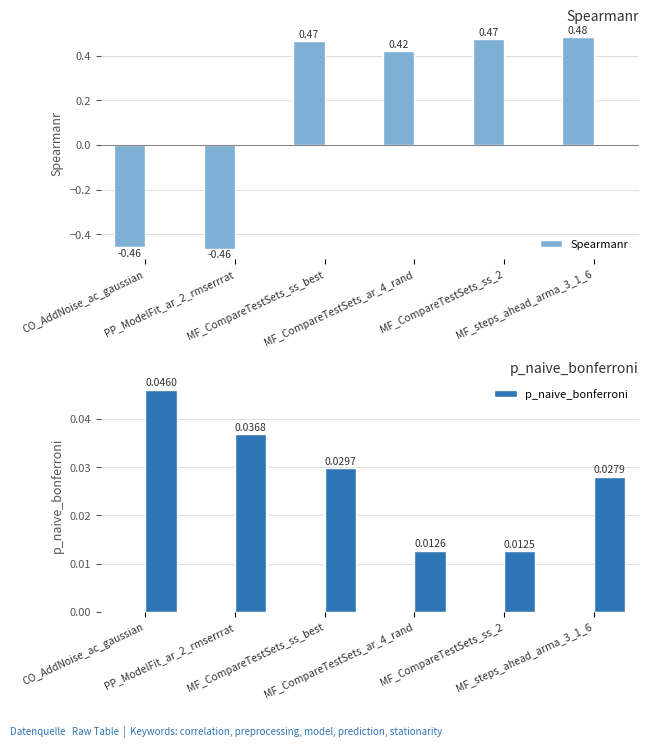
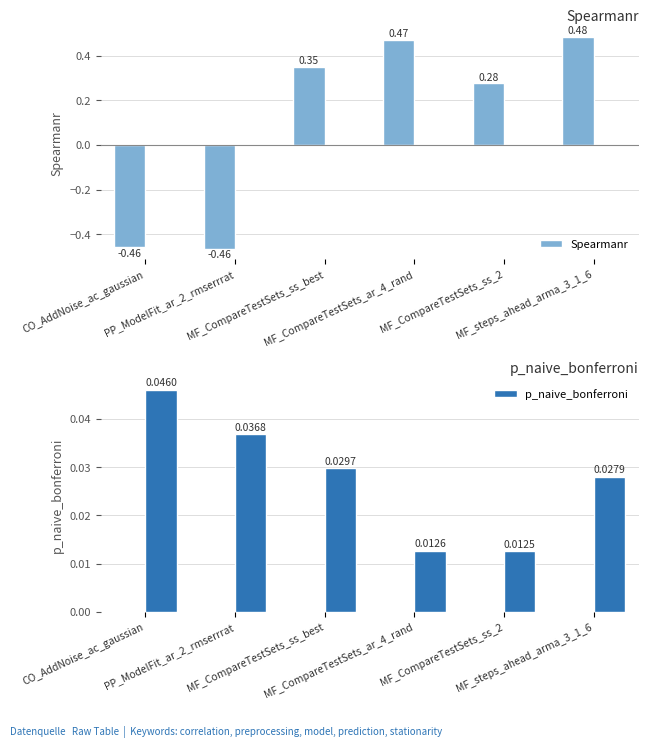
Spearmanr, Spearmanr, MF_CompareTestSets_ss_best: 0.47 -> 0.35
Spearmanr, Spearmanr, MF_CompareTestSets_ar_4_rand: 0.42 -> 0.47
Spearmanr, Spearmanr, MF_CompareTestSets_ss_2: 0.47 -> 0.28
